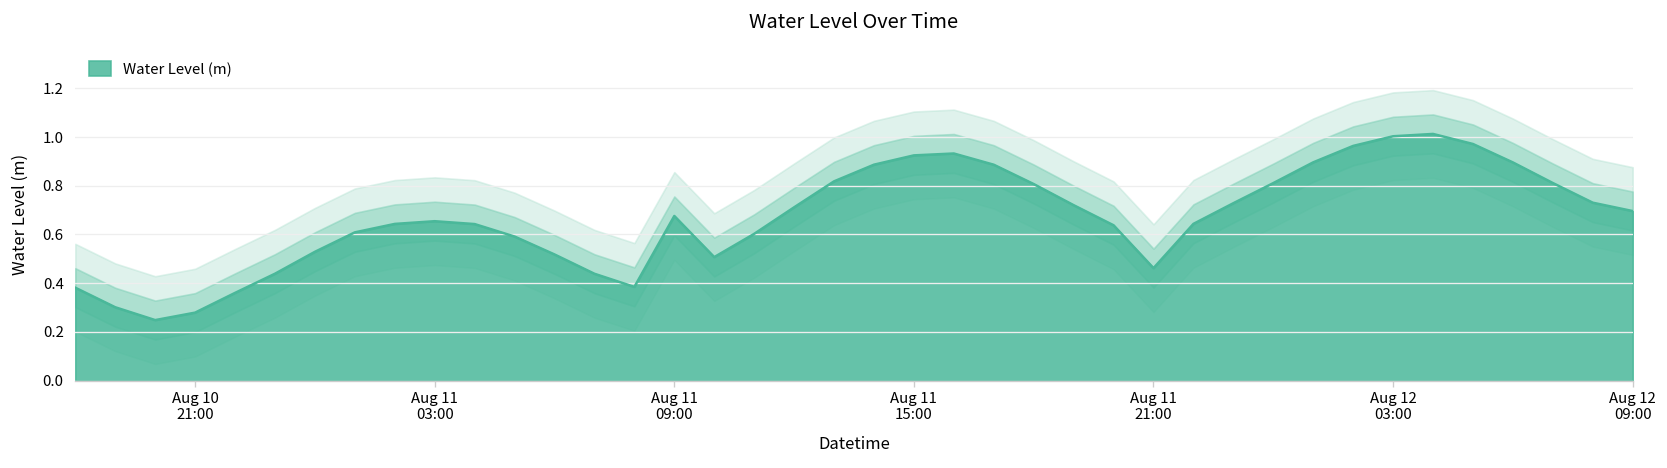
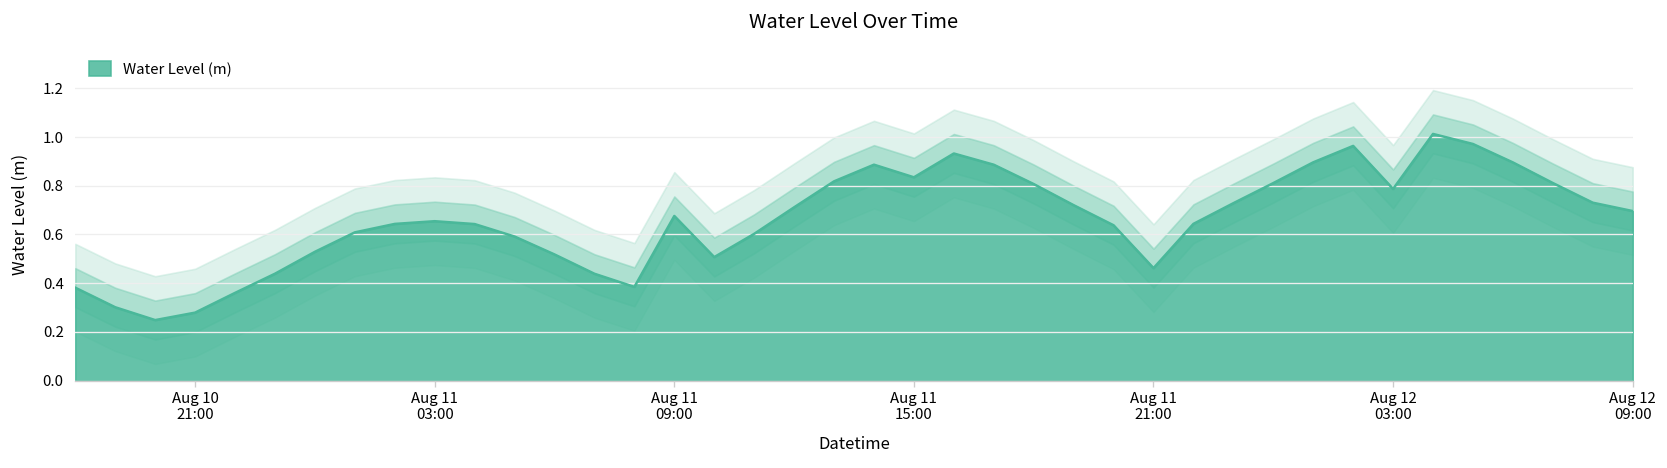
Water Level (m), Aug 11 15:00: 0.92 -> 0.83
Water Level (m), Aug 12 03:00: 1.00 -> 0.79
